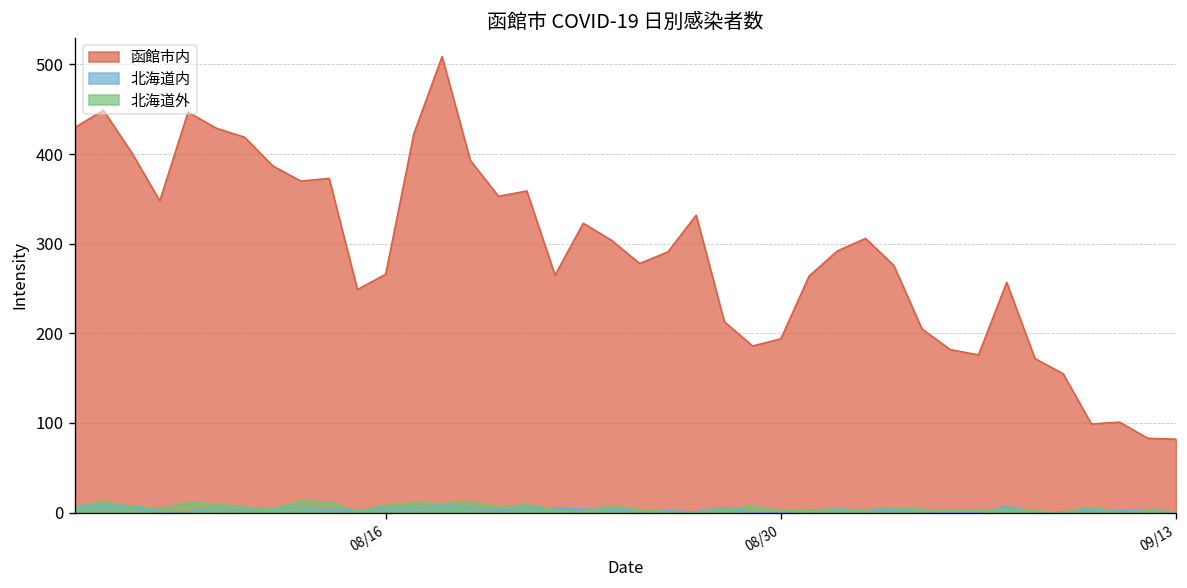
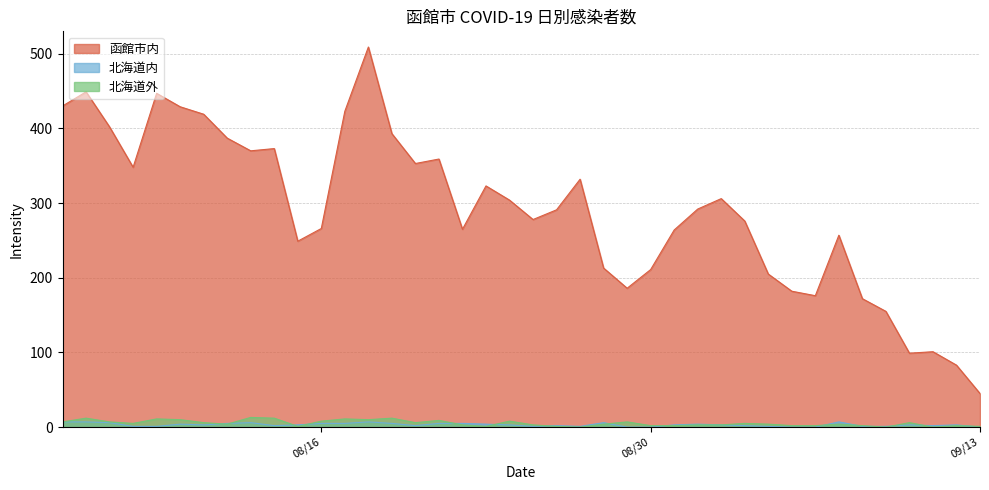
函館市内, 08/30: 190 -> 210
函館市内, 09/13: 80 -> 50
